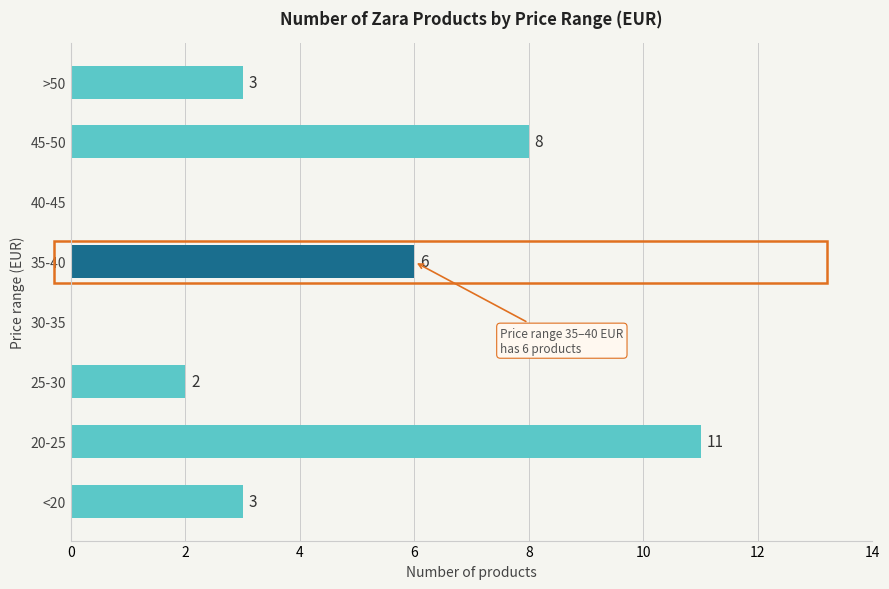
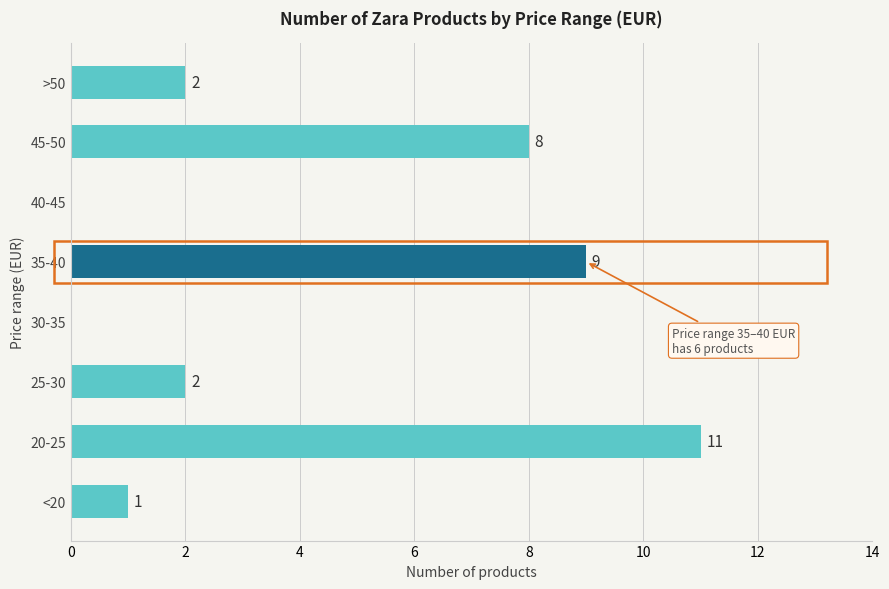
>50: 3 -> 2
35-40: 6 -> 9
<20: 3 -> 1
